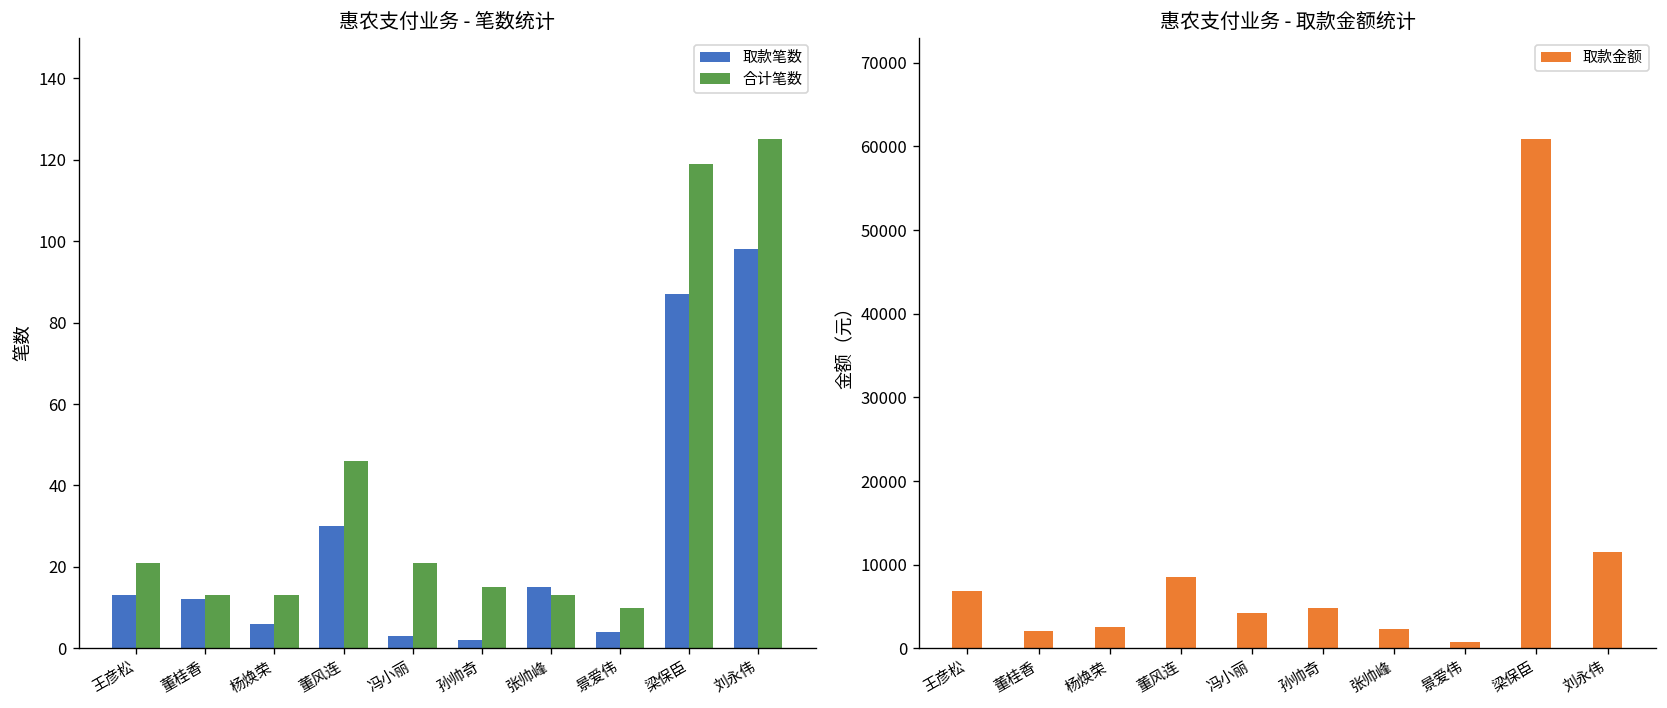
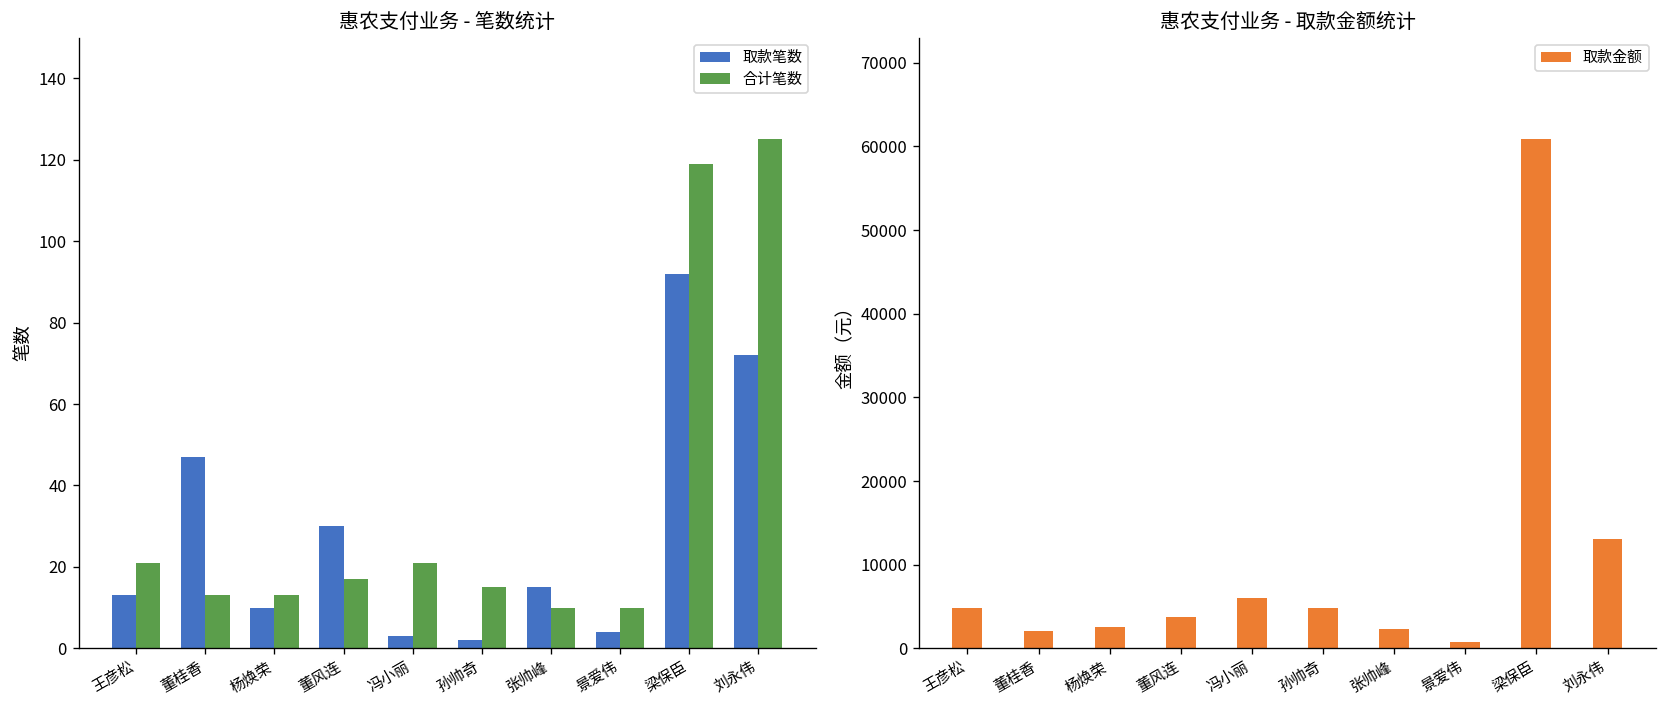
惠农支付业务 - 笔数统计, 取款笔数, 董桂香: 12 -> 47
惠农支付业务 - 笔数统计, 取款笔数, 杨焕荣: 6 -> 10
惠农支付业务 - 笔数统计, 合计笔数, 董风连: 46 -> 17
惠农支付业务 - 笔数统计, 合计笔数, 张帅峰: 13 -> 10
惠农支付业务 - 笔数统计, 取款笔数, 梁保臣: 87 -> 92
惠农支付业务 - 笔数统计, 取款笔数, 刘永伟: 98 -> 72
惠农支付业务 - 取款金额统计, 王彦松: 7000 -> 5000
惠农支付业务 - 取款金额统计, 董风连: 9000 -> 4000
惠农支付业务 - 取款金额统计, 冯小丽: 4000 -> 6000
惠农支付业务 - 取款金额统计, 刘永伟: 12000 -> 13000
